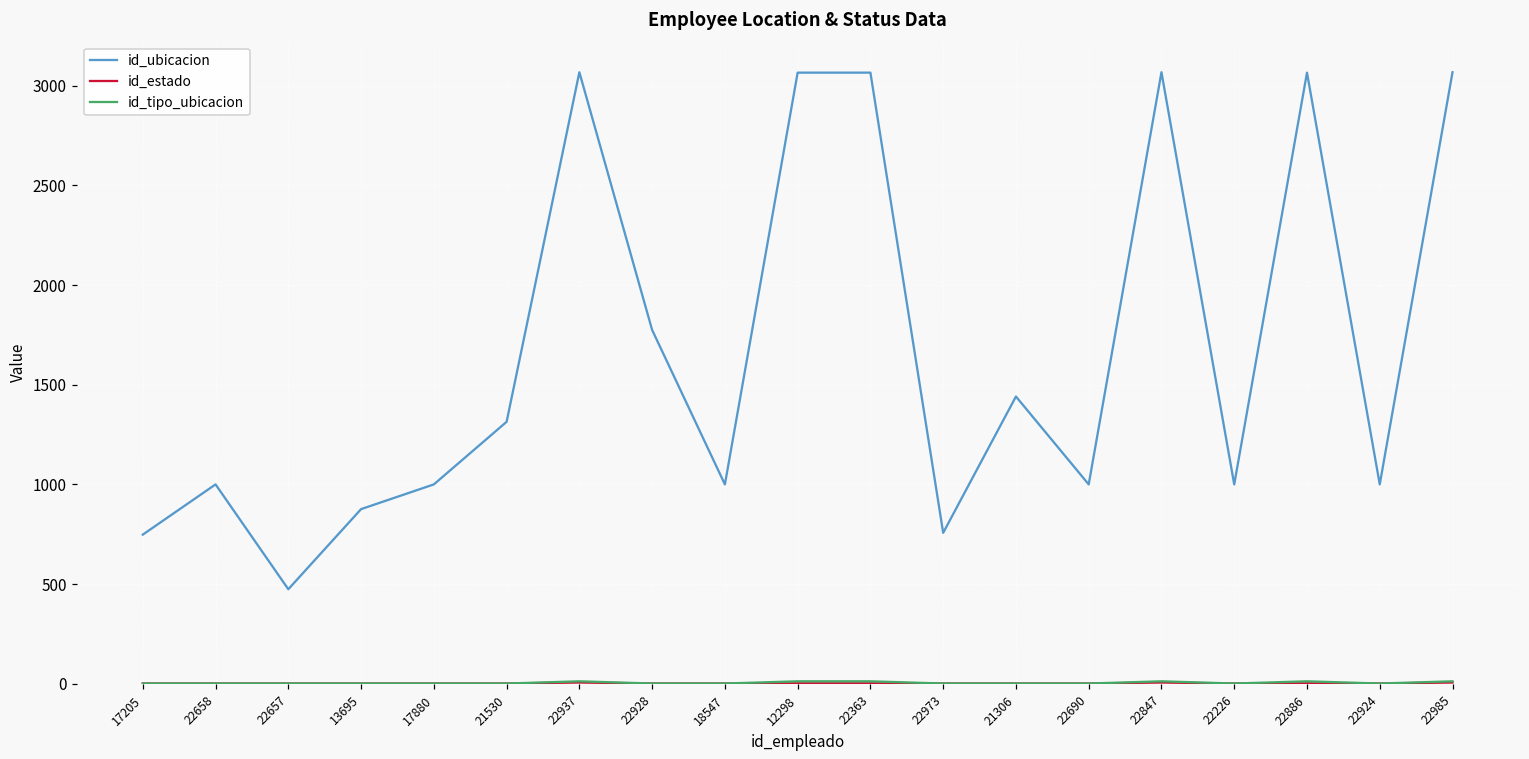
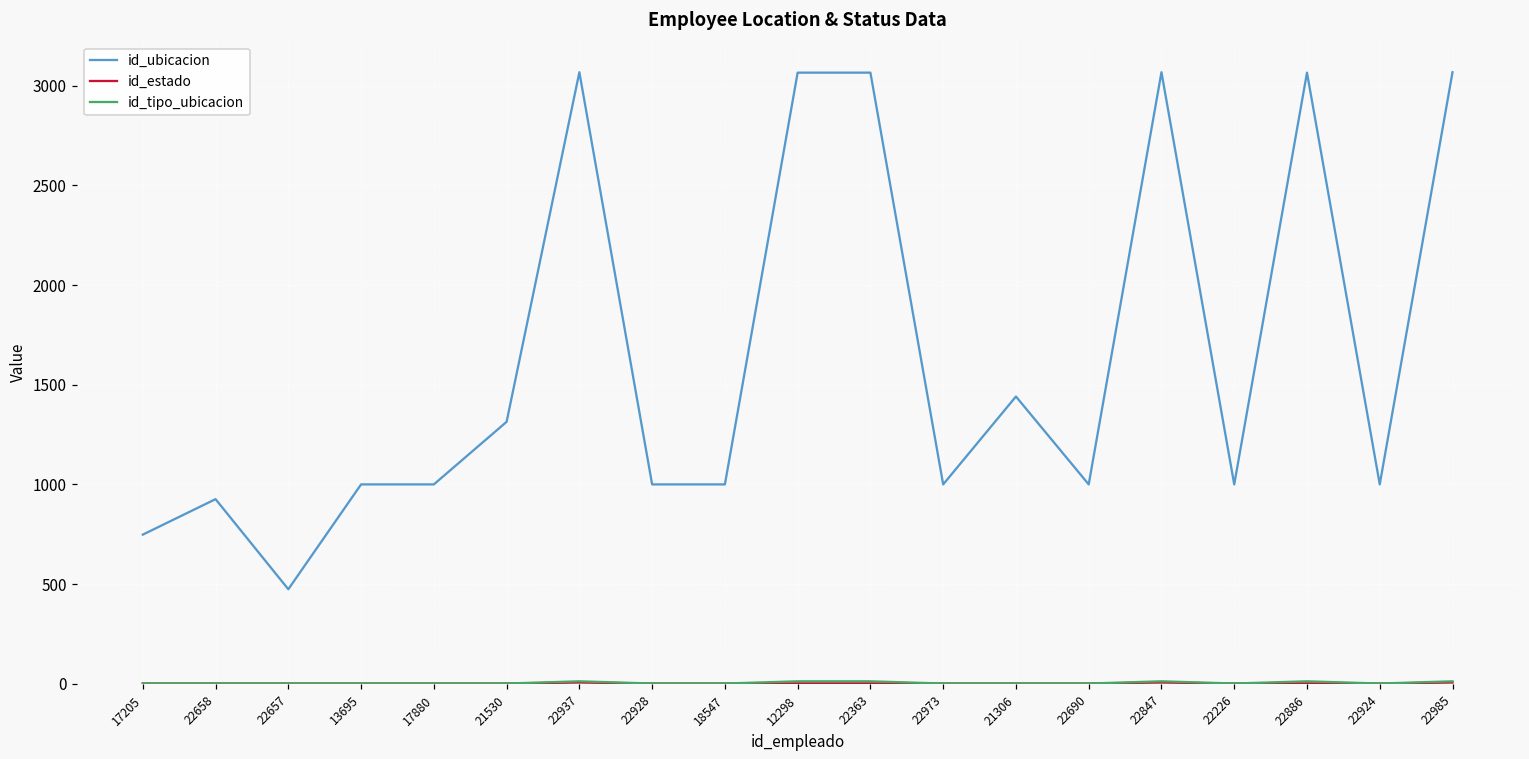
id_ubicacion, 22658: 1000 -> 930
id_ubicacion, 13695: 880 -> 1000
id_ubicacion, 22928: 1780 -> 1000
id_ubicacion, 22973: 760 -> 1000
